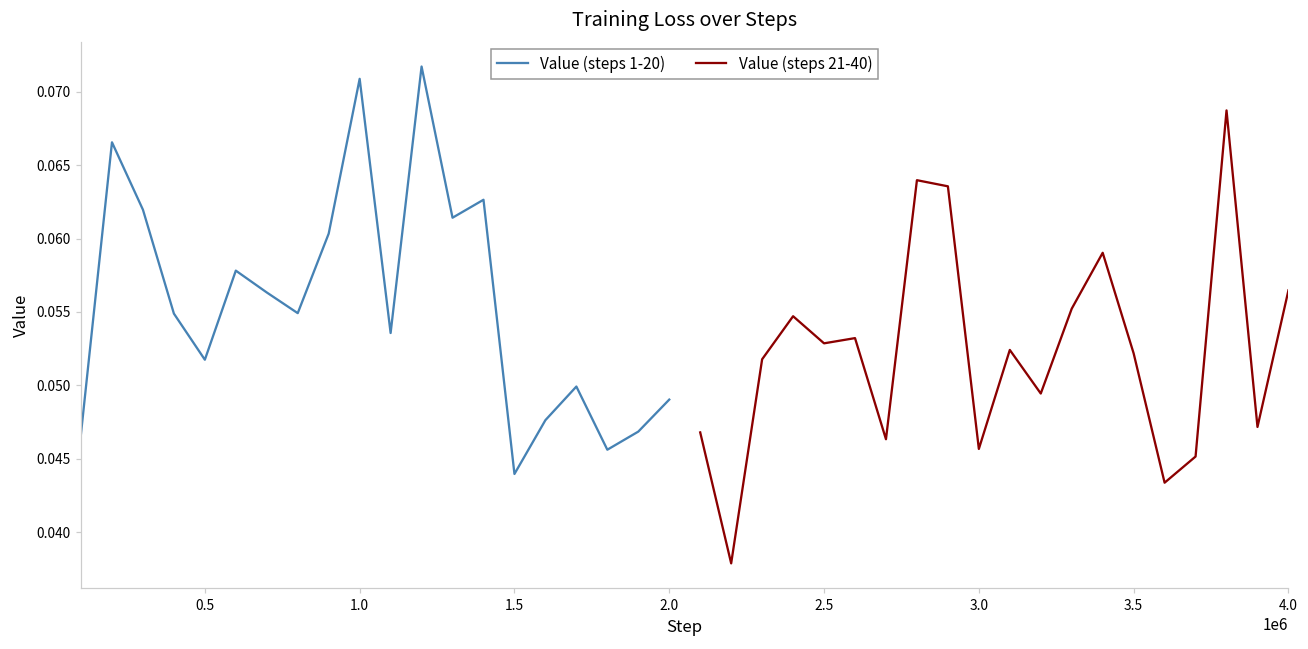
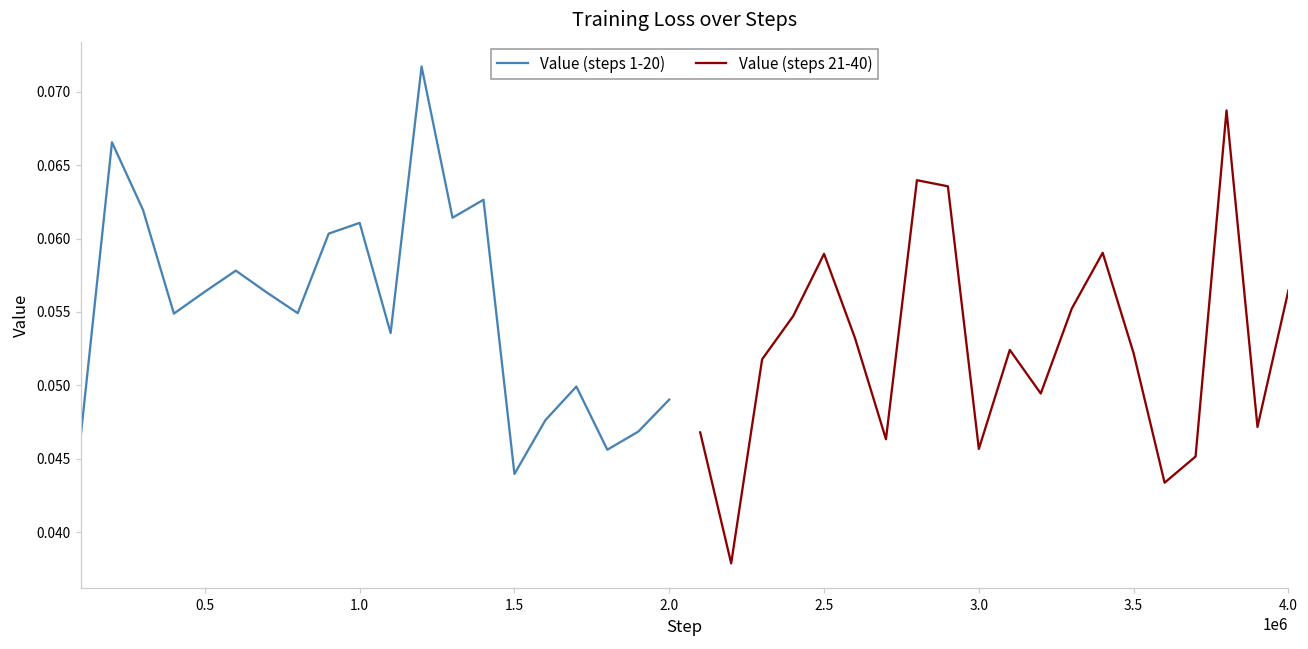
Value (steps 1-20), 0.5: 0.0517 -> 0.0564
Value (steps 1-20), 1.0: 0.0709 -> 0.0611
Value (steps 21-40), 2.5: 0.0529 -> 0.0590
